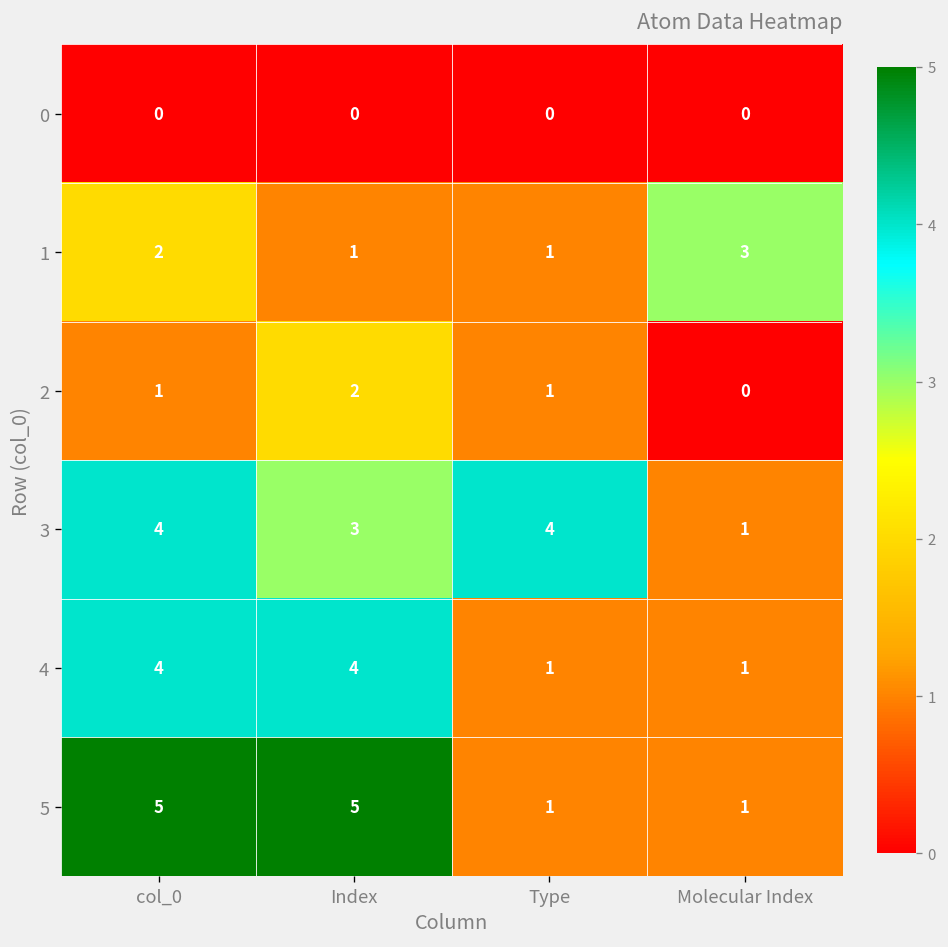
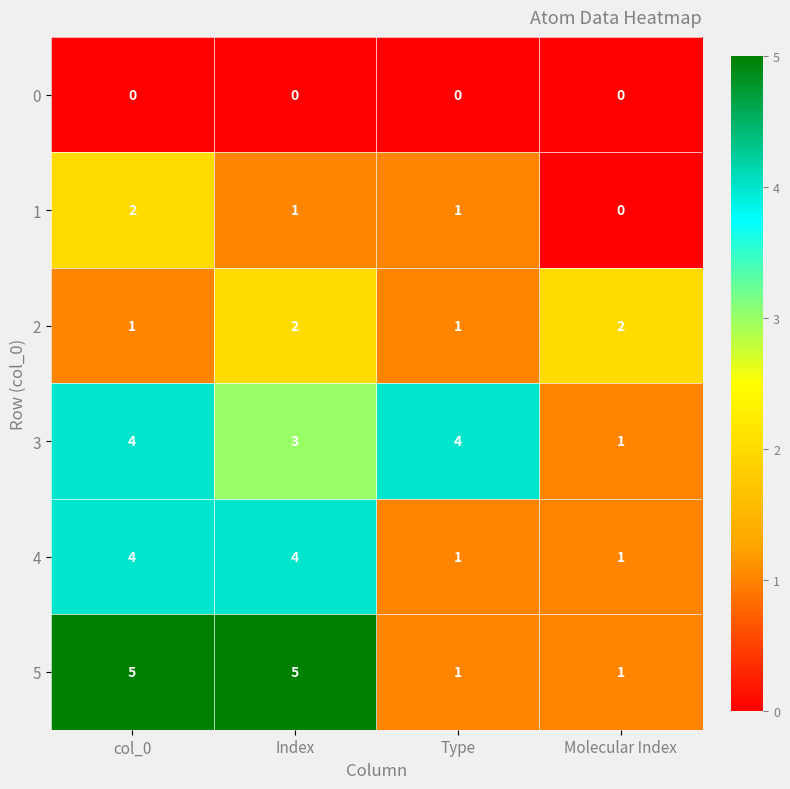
1, Molecular Index: 3 -> 0
2, Molecular Index: 0 -> 2
